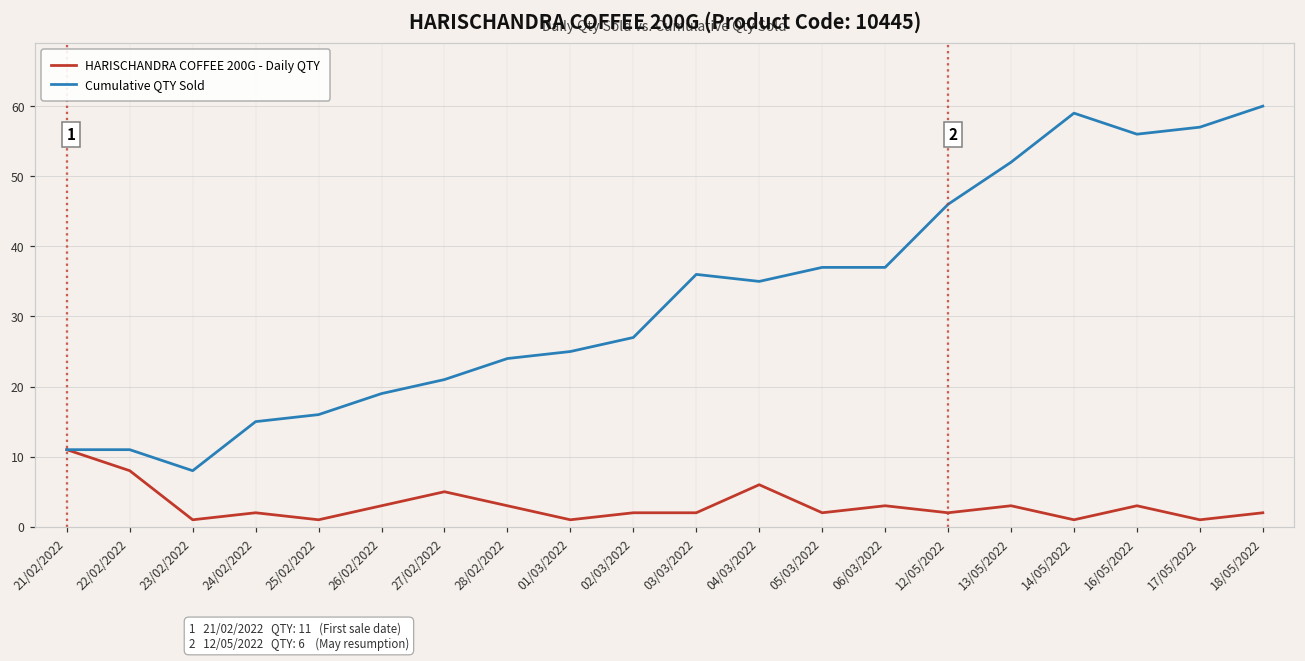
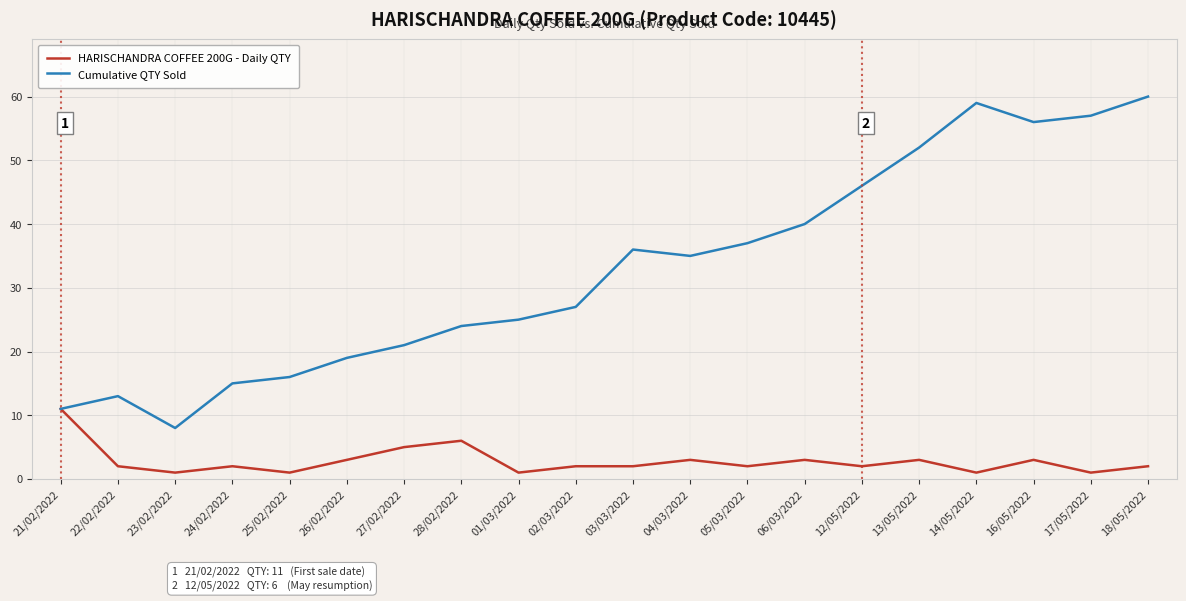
HARISCHANDRA COFFEE 200G - Daily QTY, 22/02/2022: 8 -> 2
Cumulative QTY Sold, 22/02/2022: 11 -> 13
HARISCHANDRA COFFEE 200G - Daily QTY, 28/02/2022: 3 -> 6
HARISCHANDRA COFFEE 200G - Daily QTY, 04/03/2022: 6 -> 3
Cumulative QTY Sold, 06/03/2022: 37 -> 40
